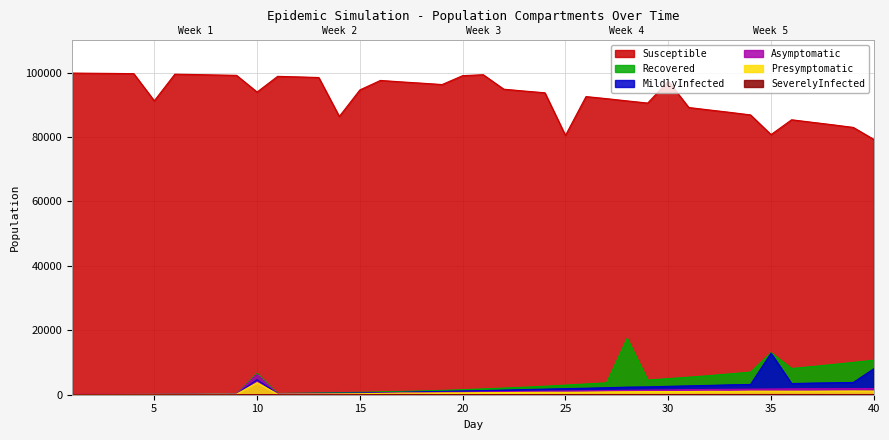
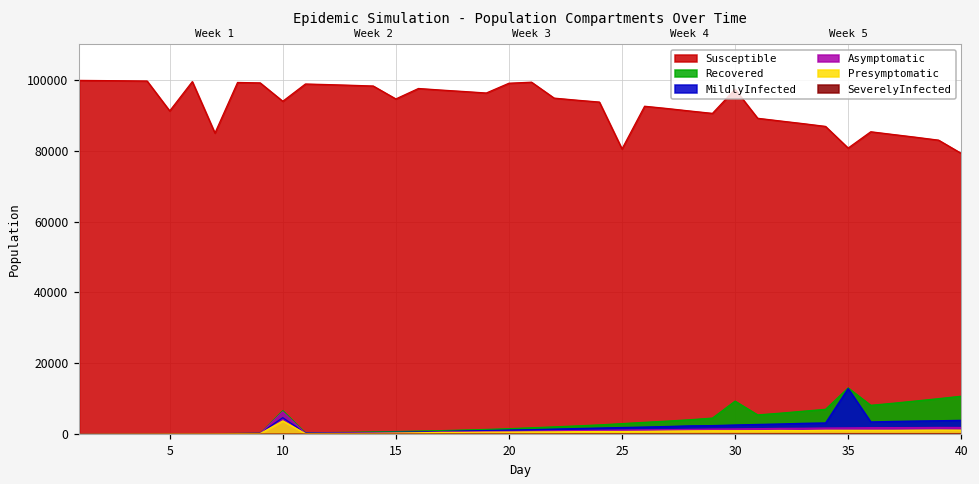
Susceptible, Week 1: 99000 -> 85000
Susceptible, Week 2: 86000 -> 98000
Recovered, Week 4: 17000 -> 4000
Recovered, 30: 5000 -> 9000
MildlyInfected, 40: 8000 -> 4000
